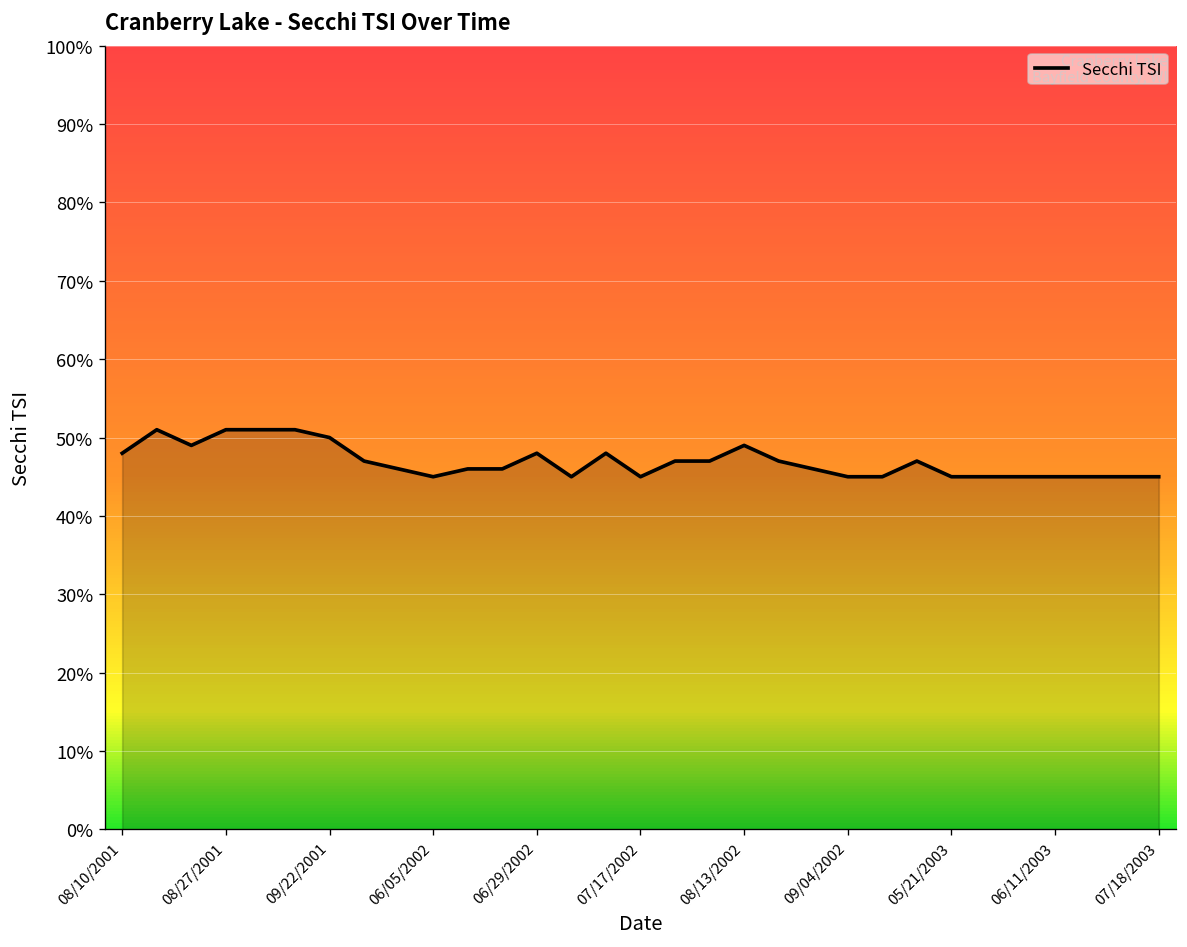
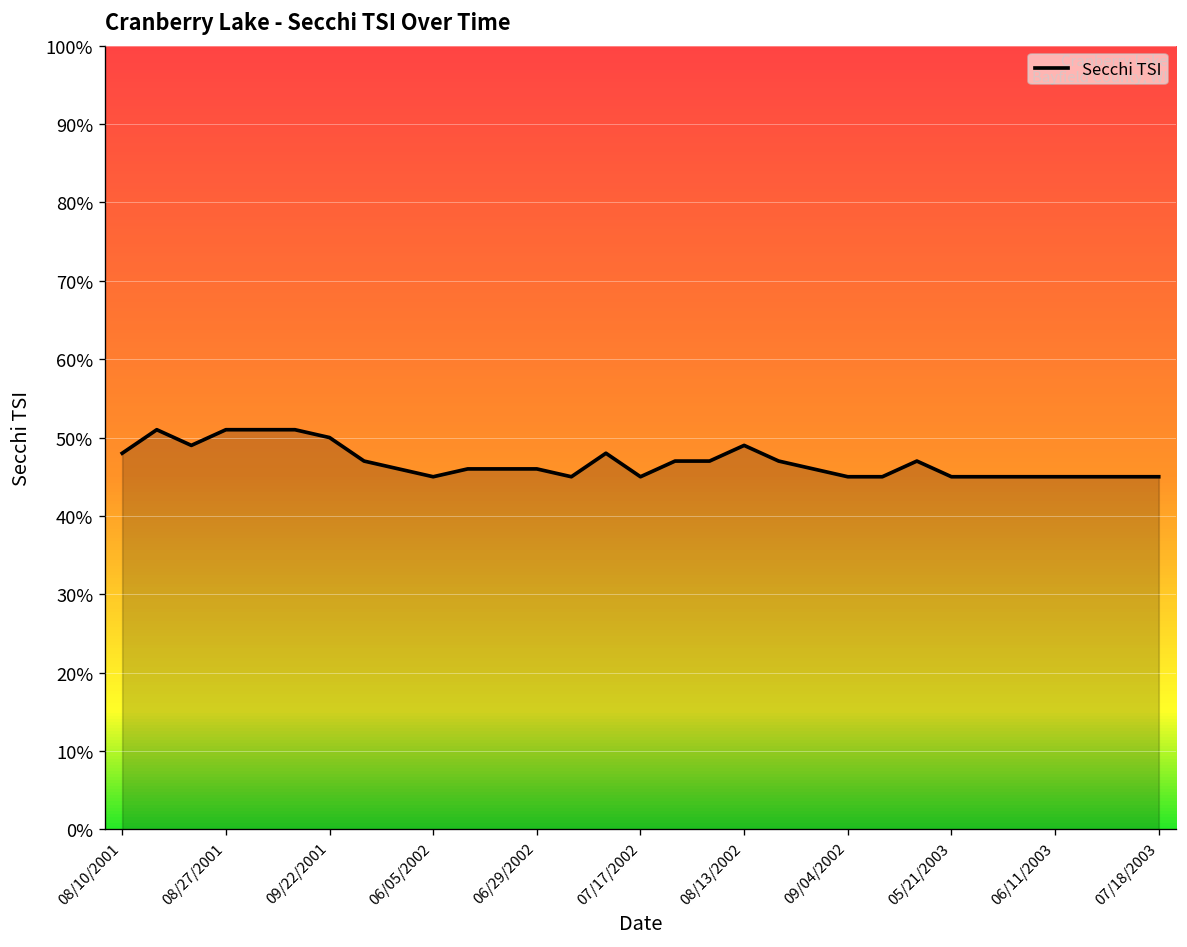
06/29/2002: 48% -> 46%
